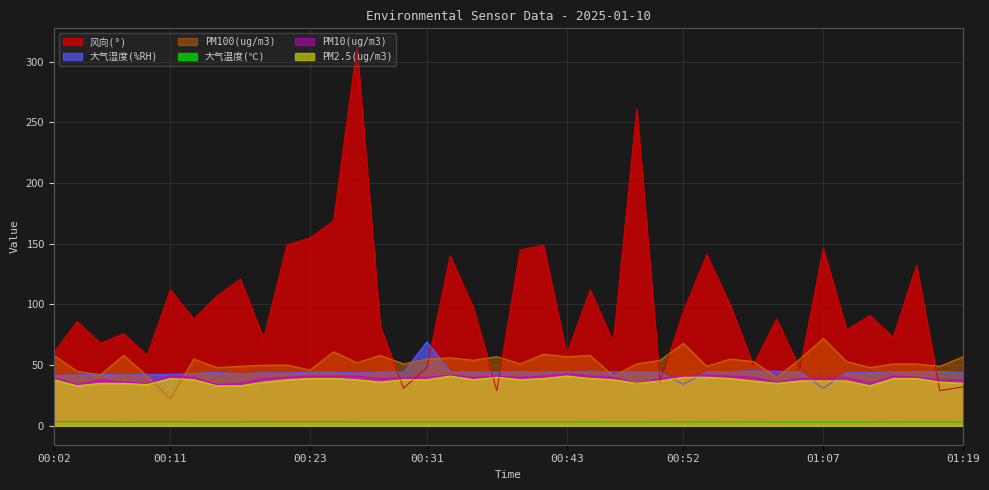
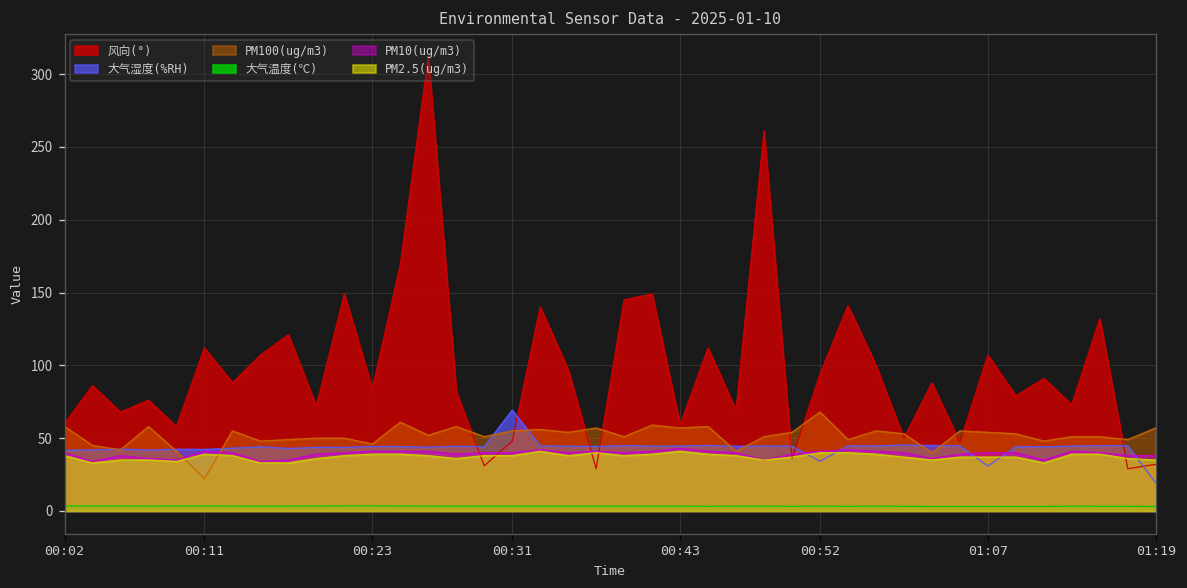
风向(°), 00:23: 155 -> 84
风向(°), 01:07: 146 -> 107
PM100(ug/m3), 01:07: 72 -> 54
大气湿度(%RH), 01:19: 44 -> 19
